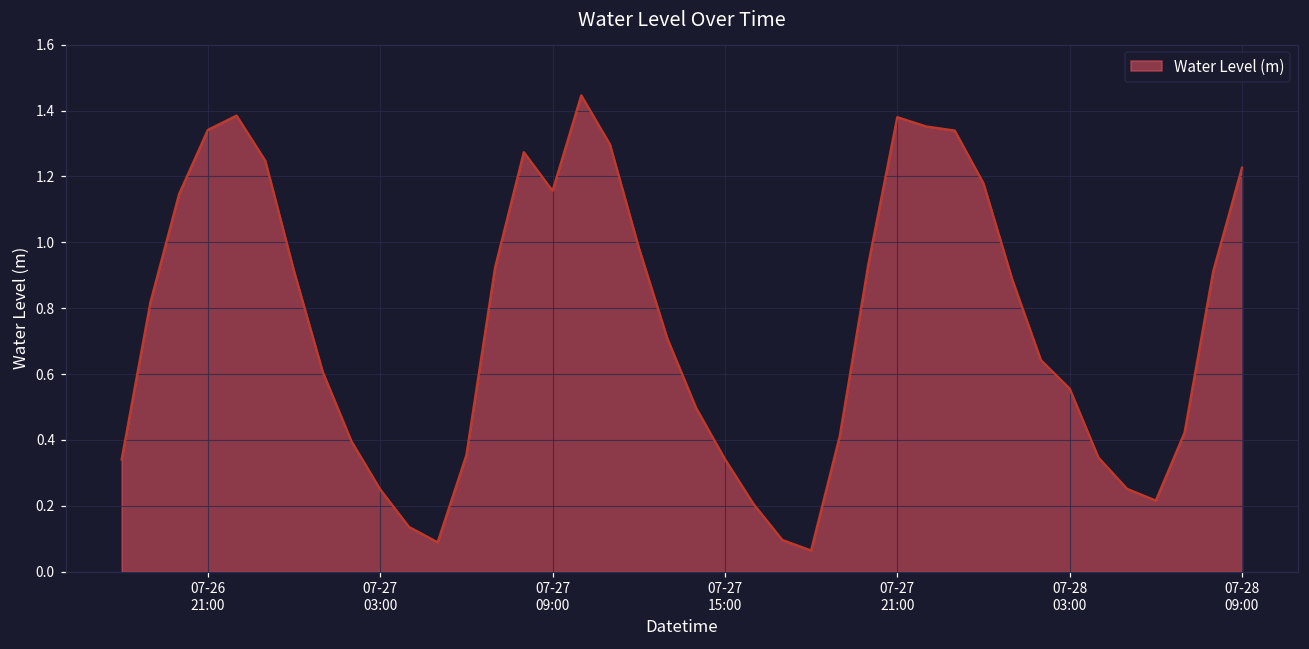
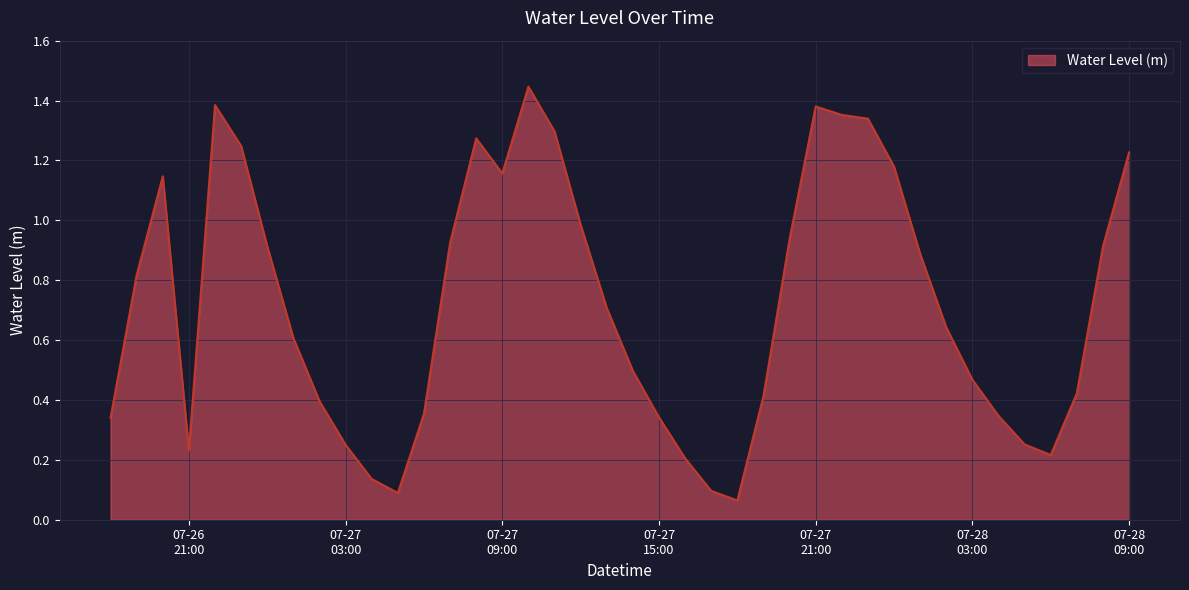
07-26 21:00: 1.34 -> 0.23
07-28 03:00: 0.56 -> 0.47
